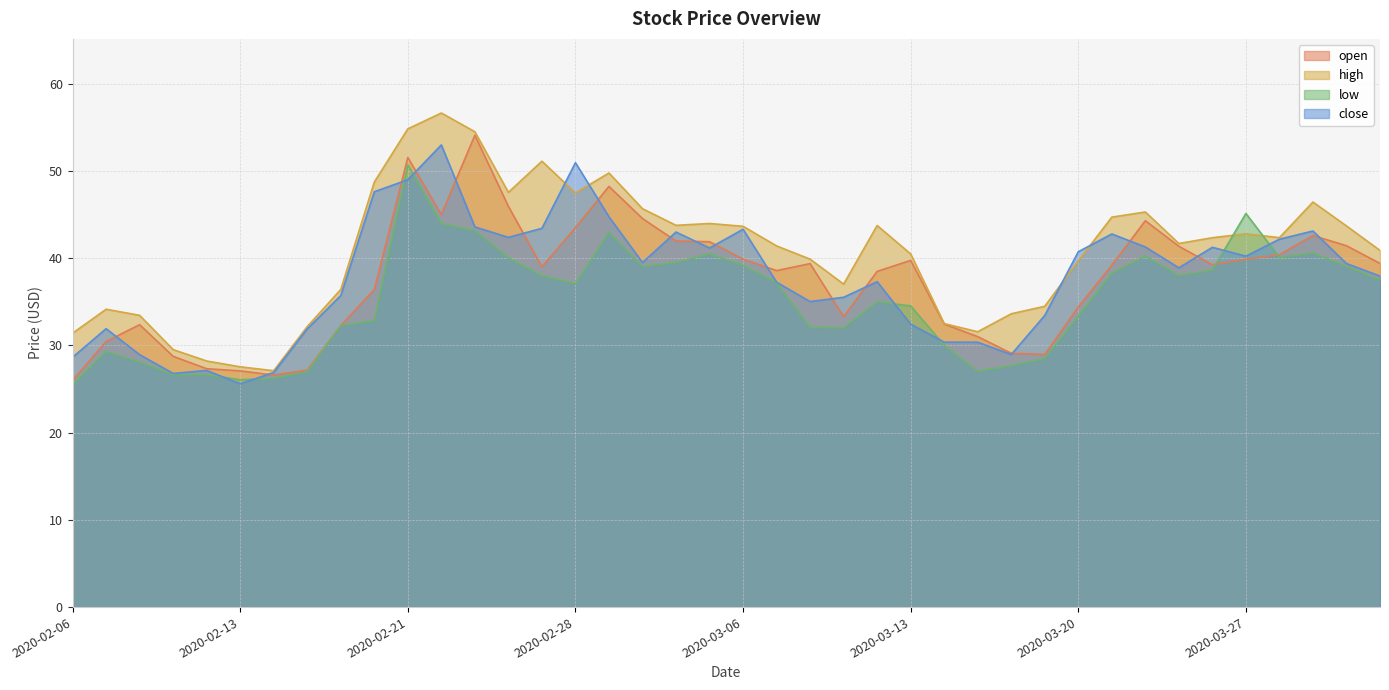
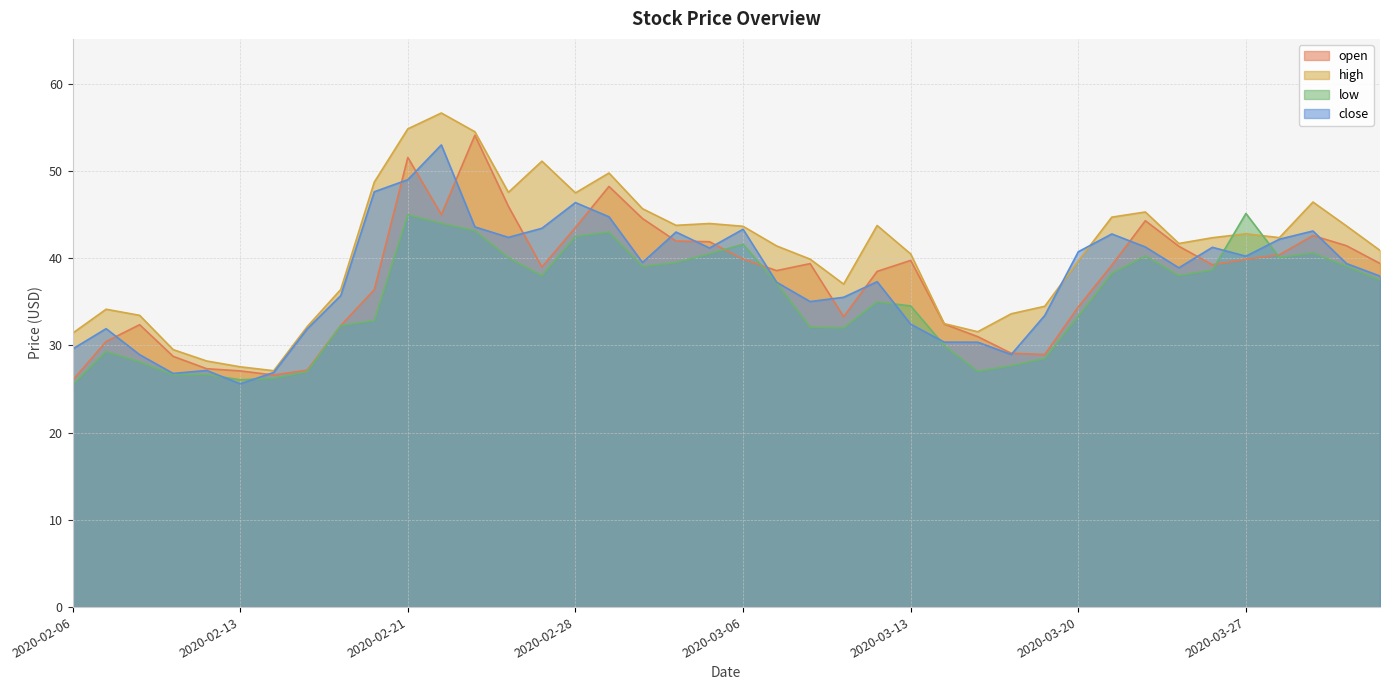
close, 2020-02-06: 29 -> 30
low, 2020-02-21: 51 -> 45
low, 2020-02-28: 37 -> 43
close, 2020-02-28: 51 -> 46
low, 2020-03-06: 39 -> 42
